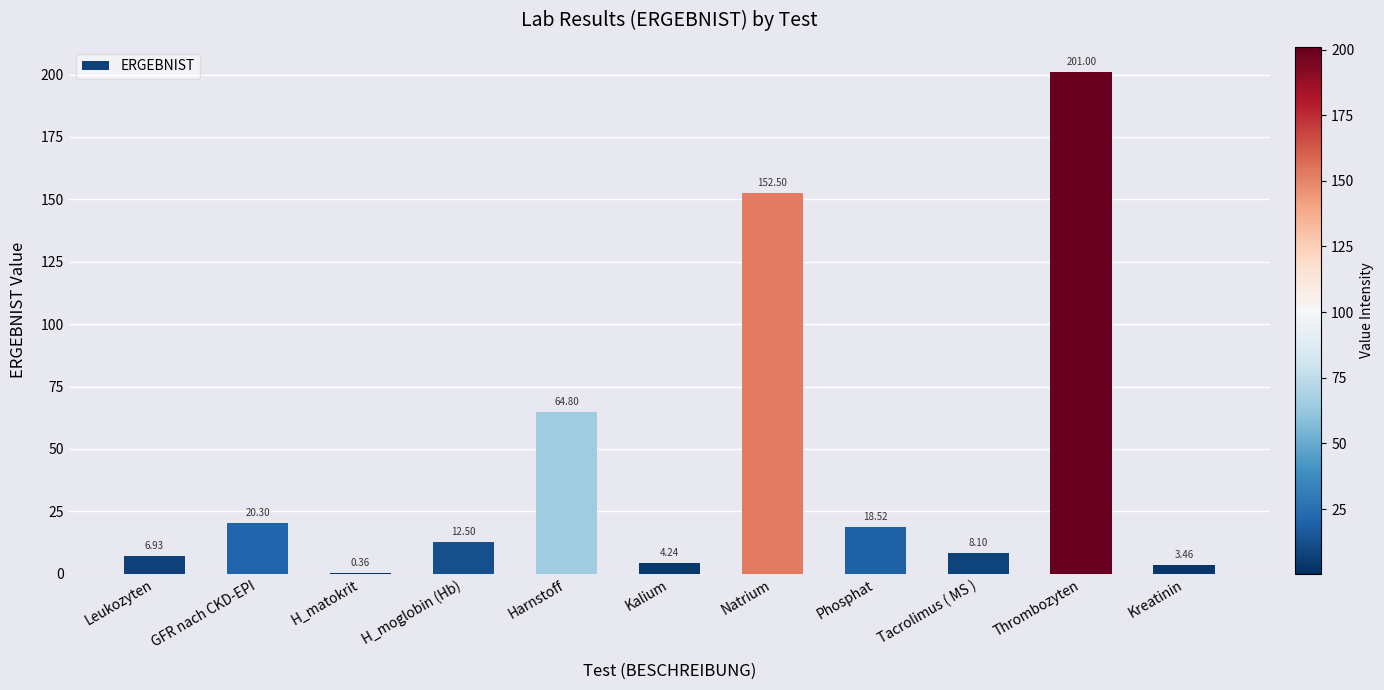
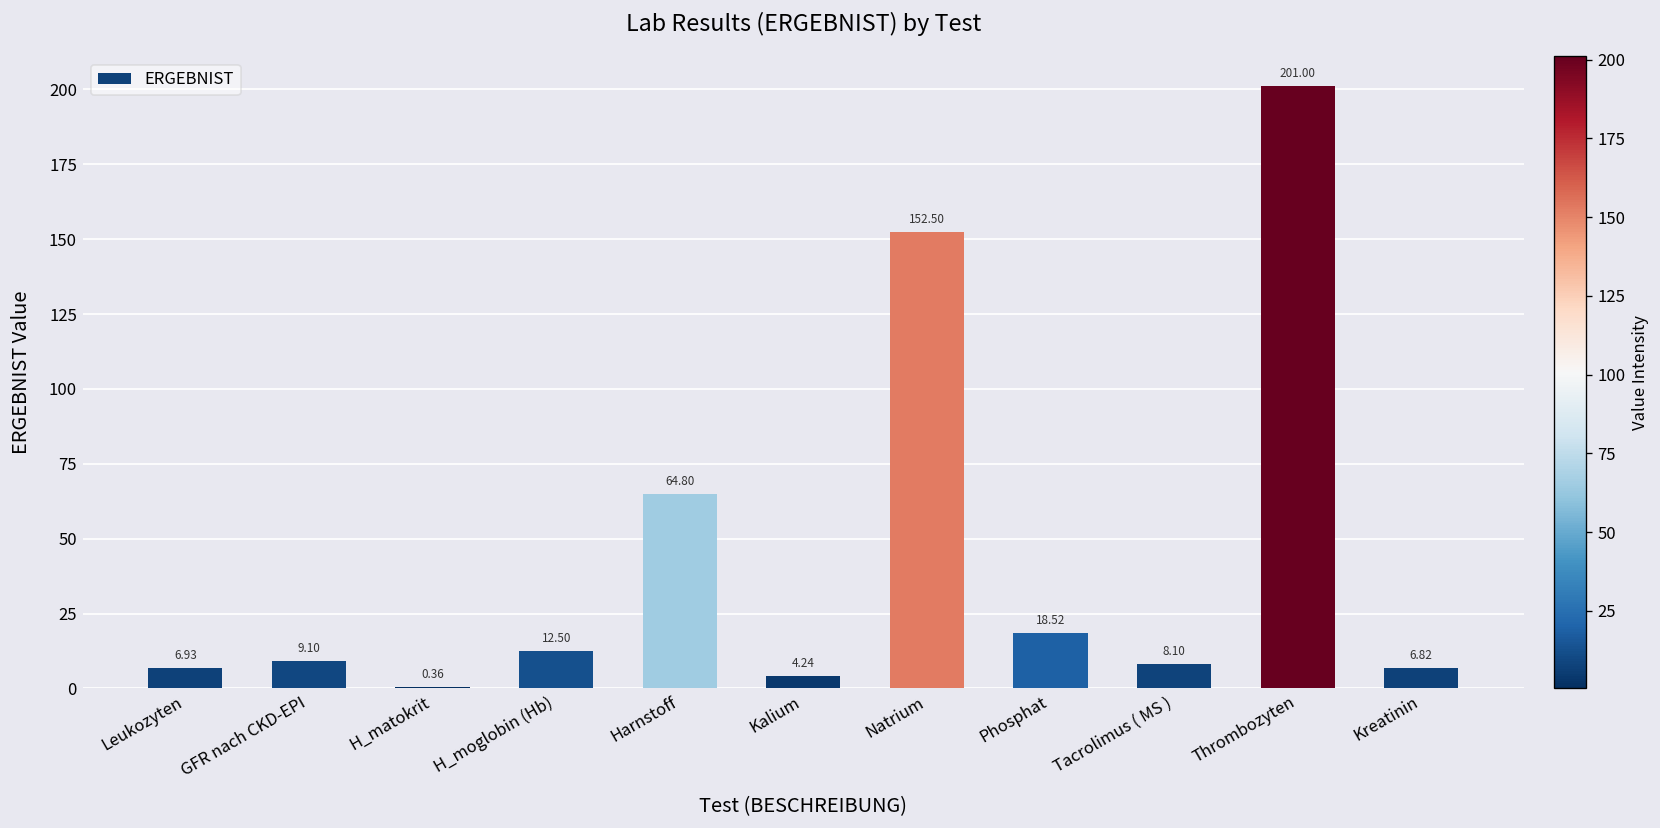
GFR nach CKD-EPI: 20.30 -> 9.10
Kreatinin: 3.46 -> 6.82
